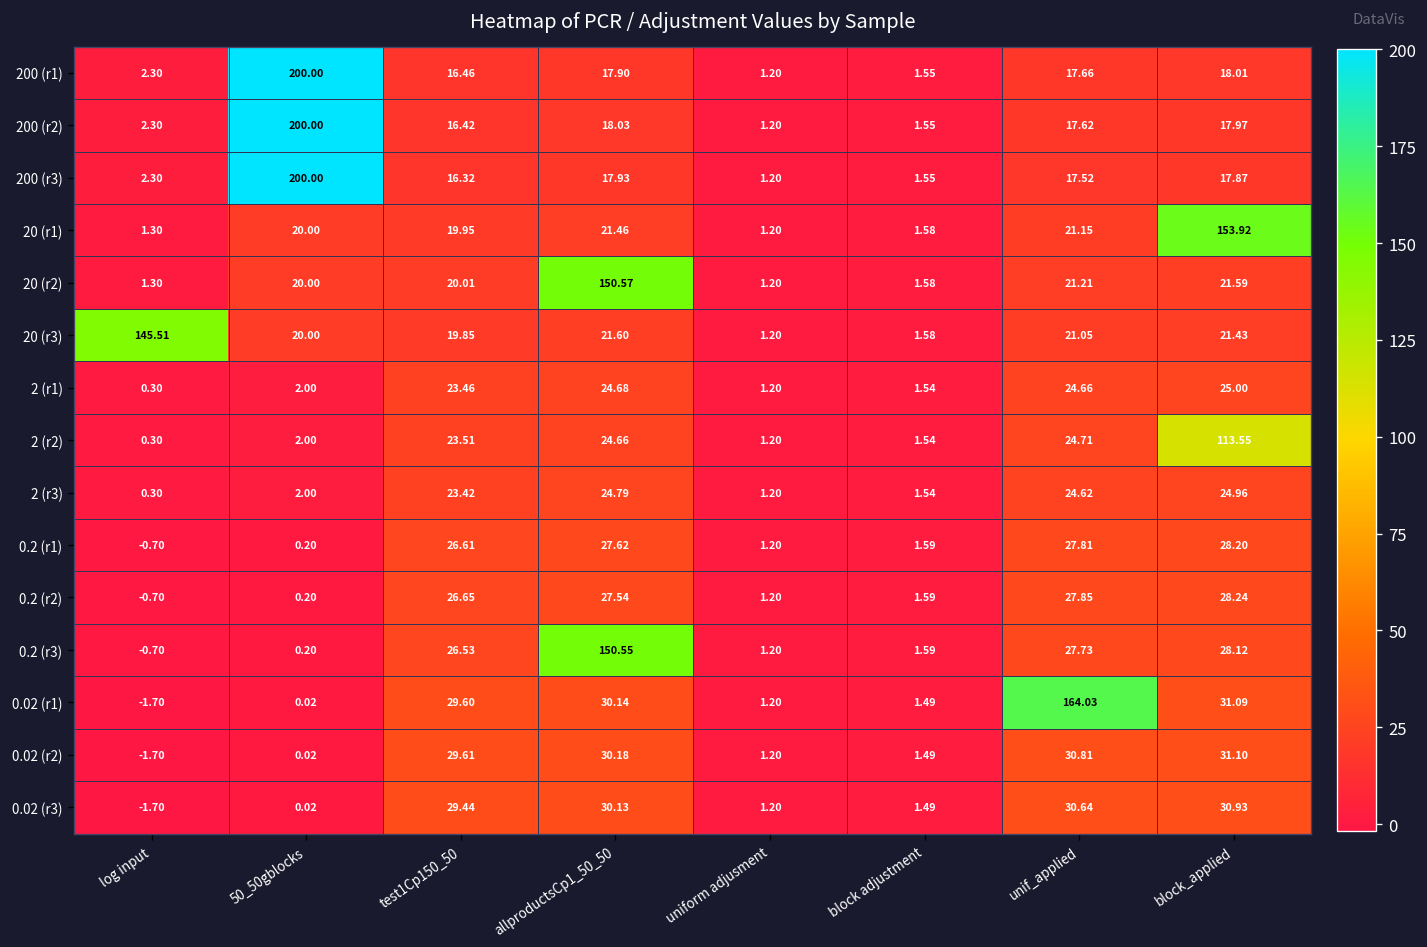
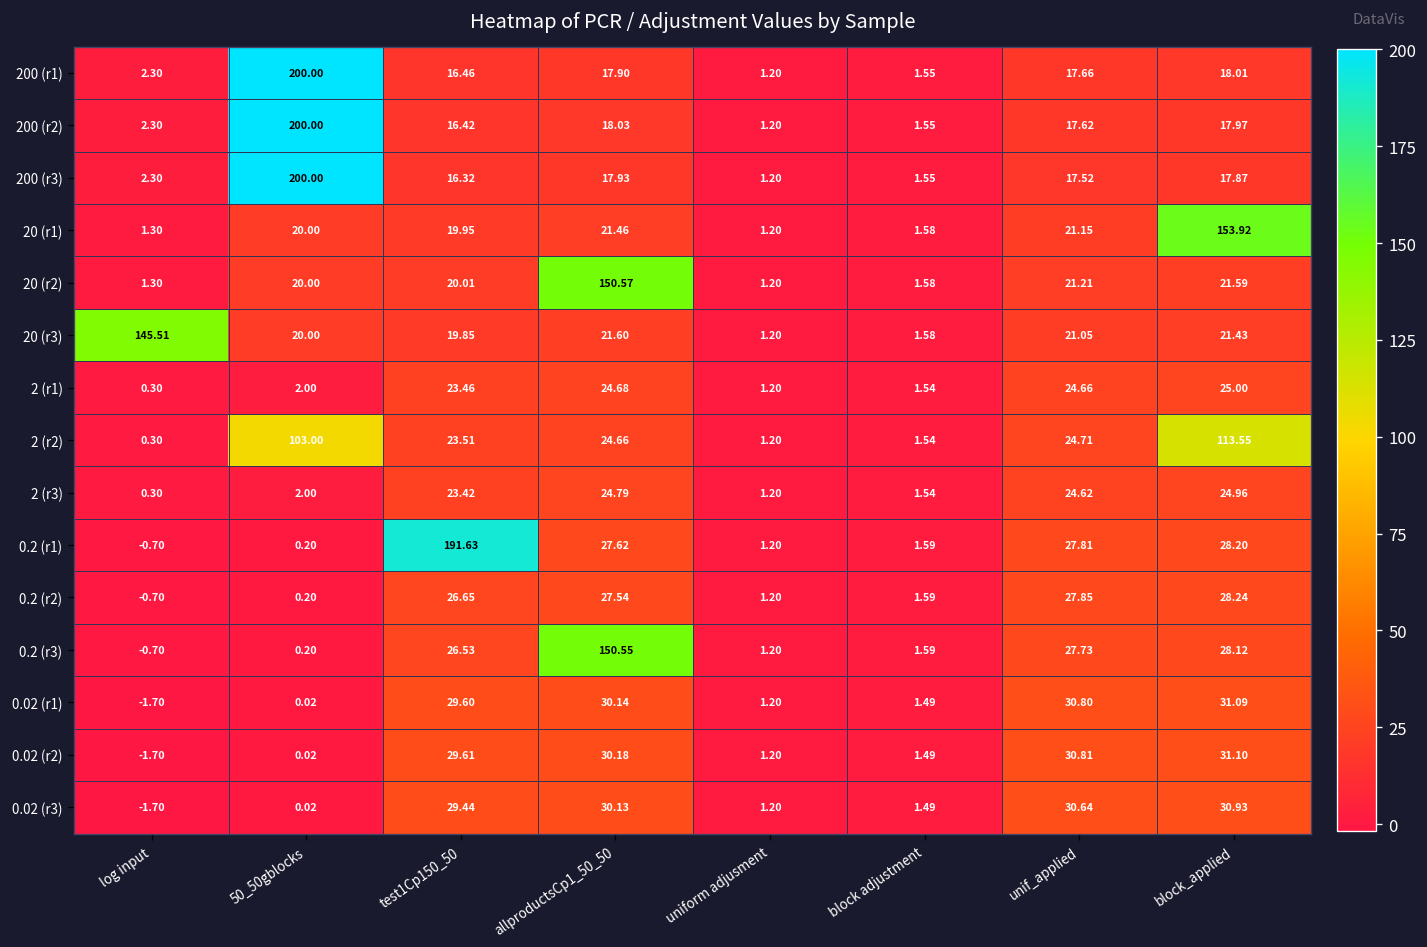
2 (r2), 50_50gblocks: 2.00 -> 103.00
0.2 (r1), test1Cp150_50: 26.61 -> 191.63
0.02 (r1), unif_applied: 164.03 -> 30.80
